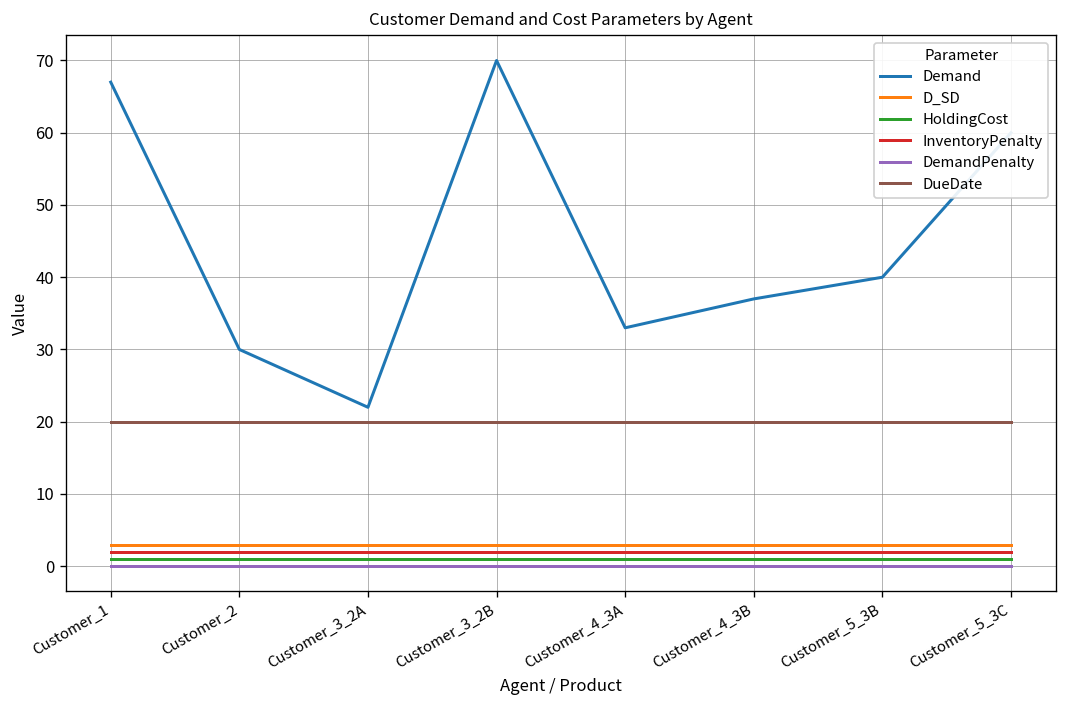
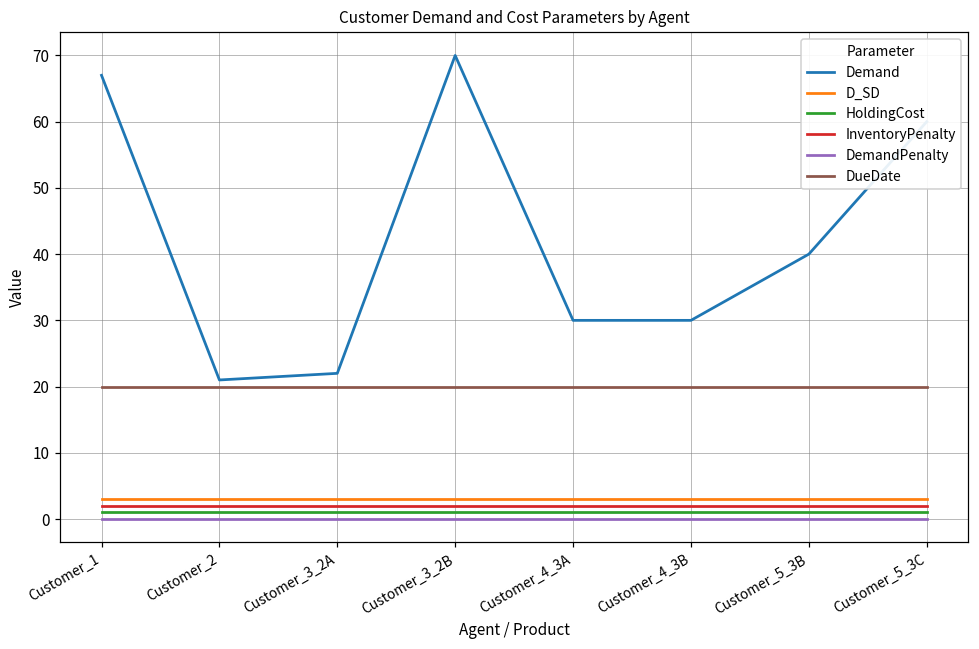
Demand, Customer_2: 30 -> 21
Demand, Customer_4_3A: 33 -> 30
Demand, Customer_4_3B: 37 -> 30
